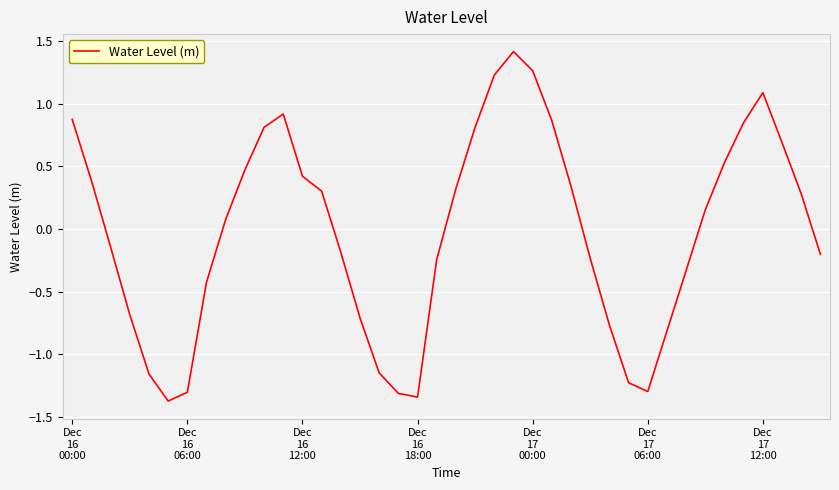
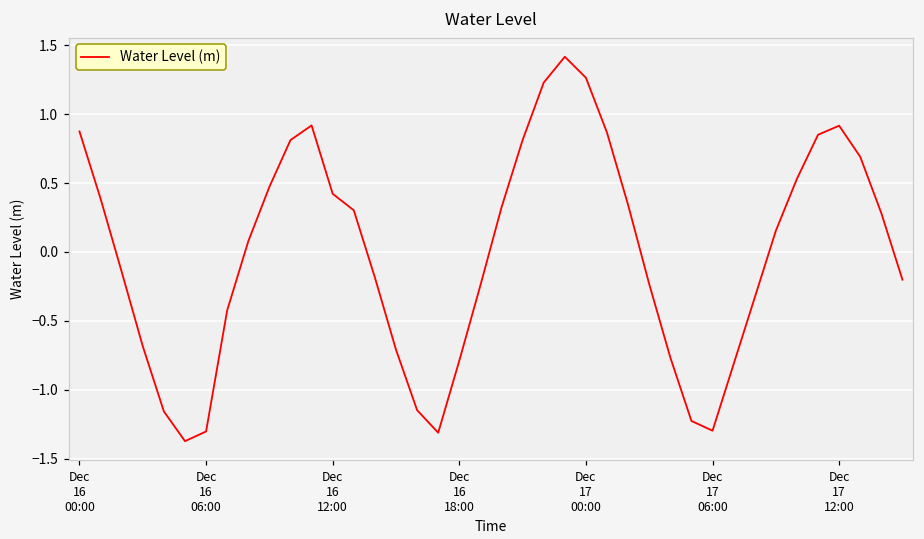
Dec 16 18:00: -1.34 -> -0.79
Dec 17 12:00: 1.09 -> 0.92
